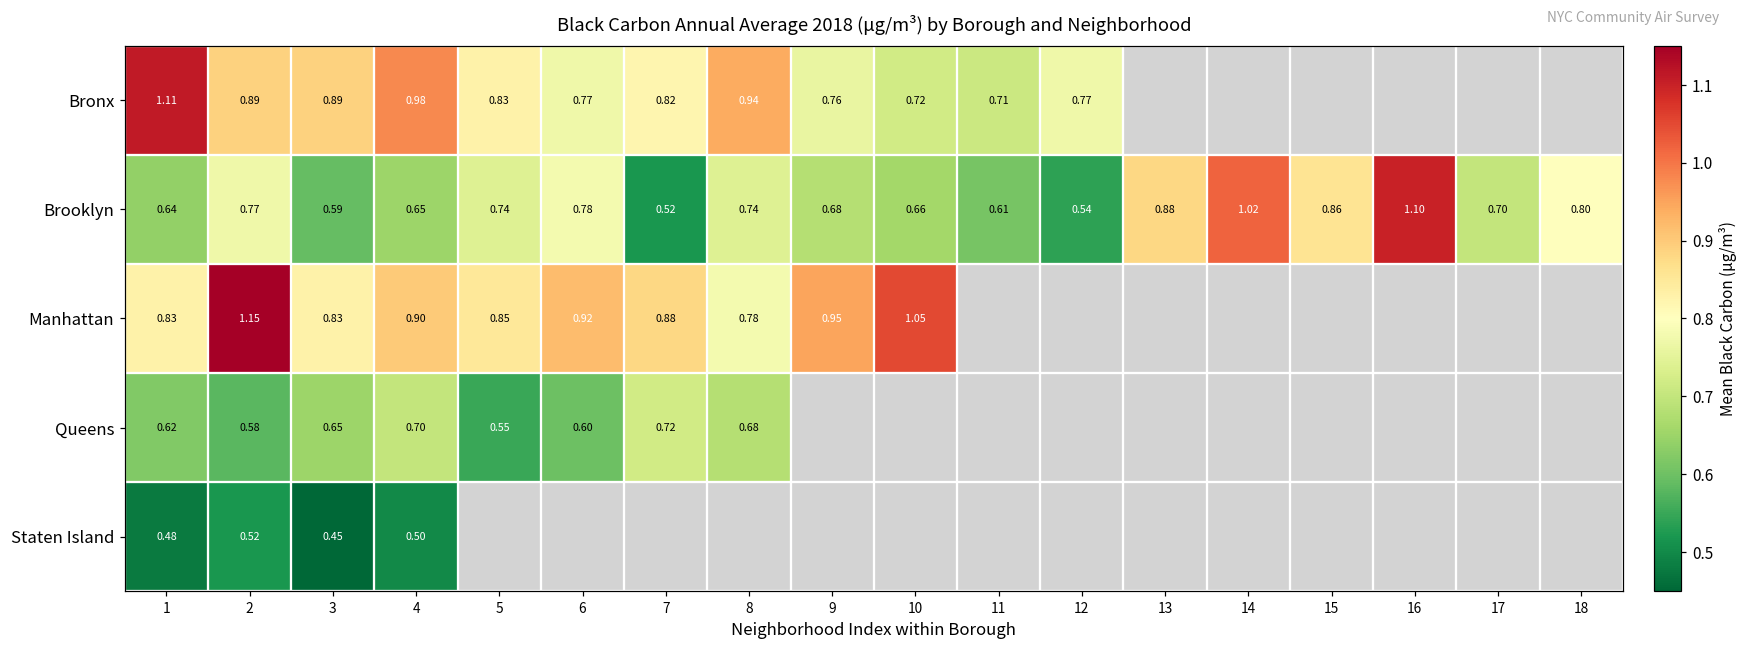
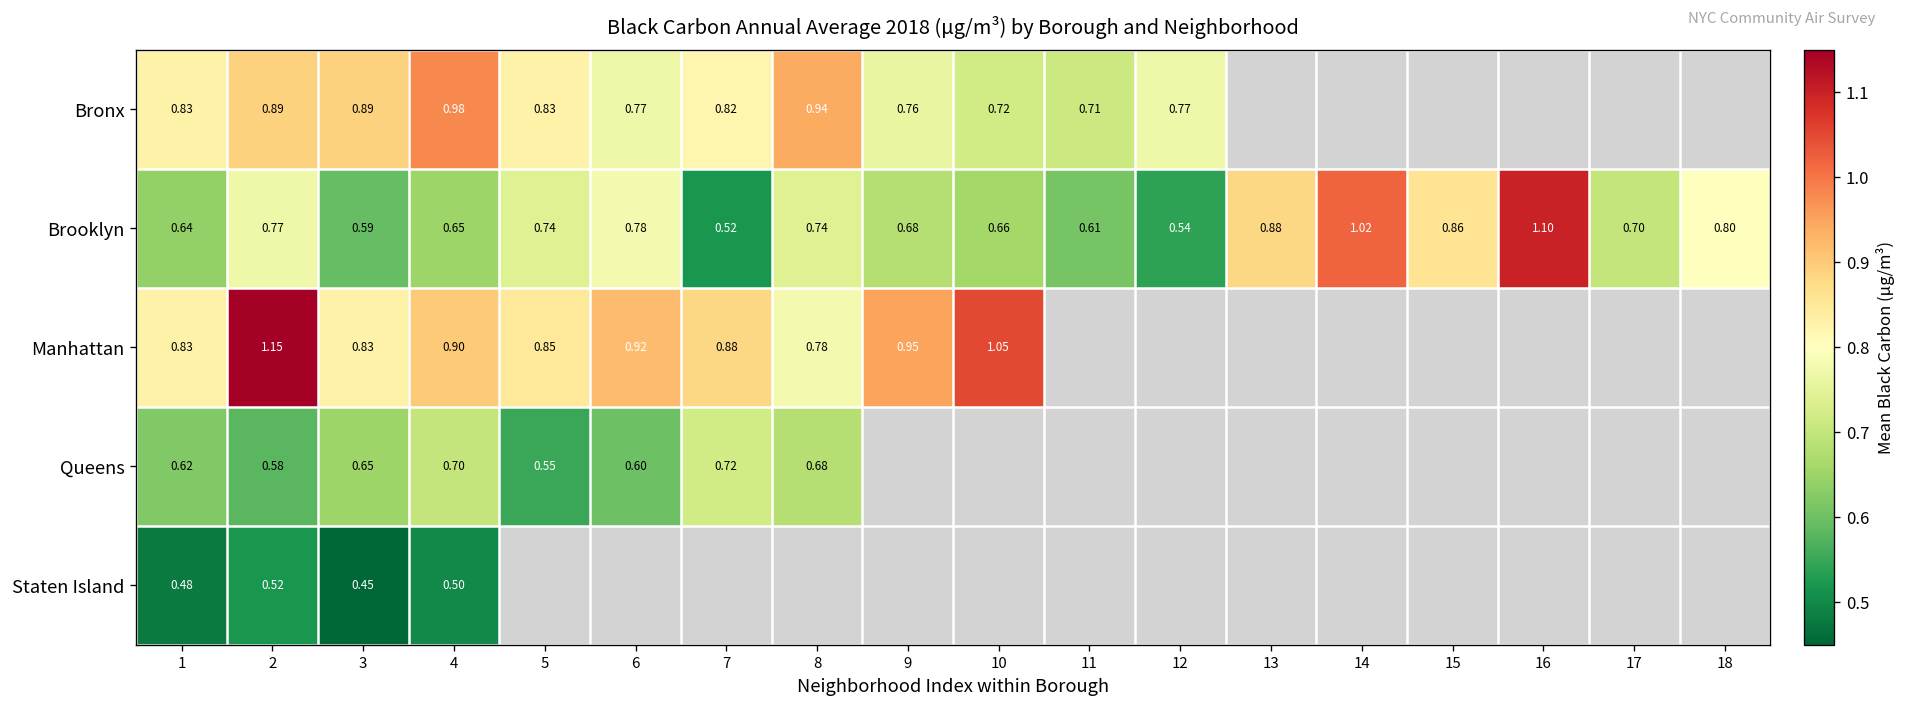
Bronx, 1: 1.11 -> 0.83
